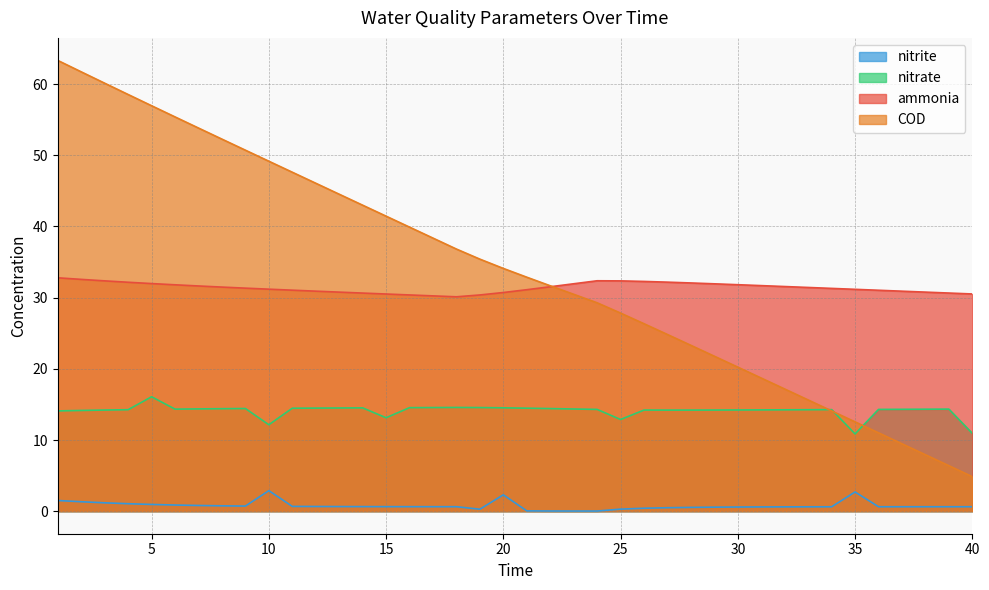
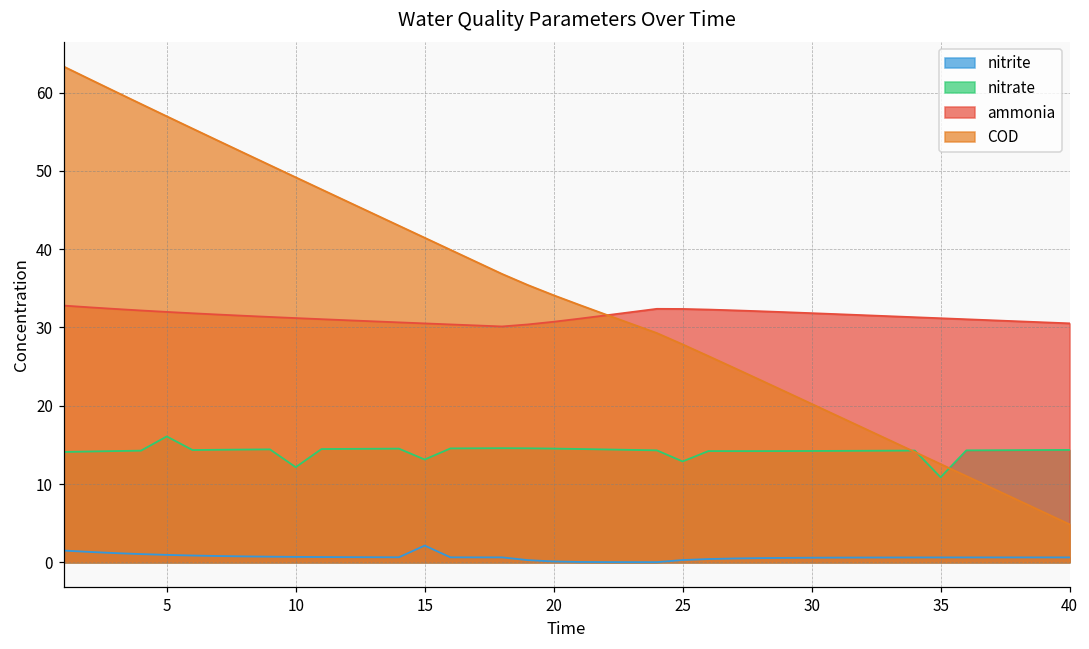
nitrite, 10: 3 -> 1
nitrite, 15: 1 -> 2
nitrite, 20: 2 -> 0
nitrite, 35: 3 -> 1
nitrate, 40: 11 -> 14
